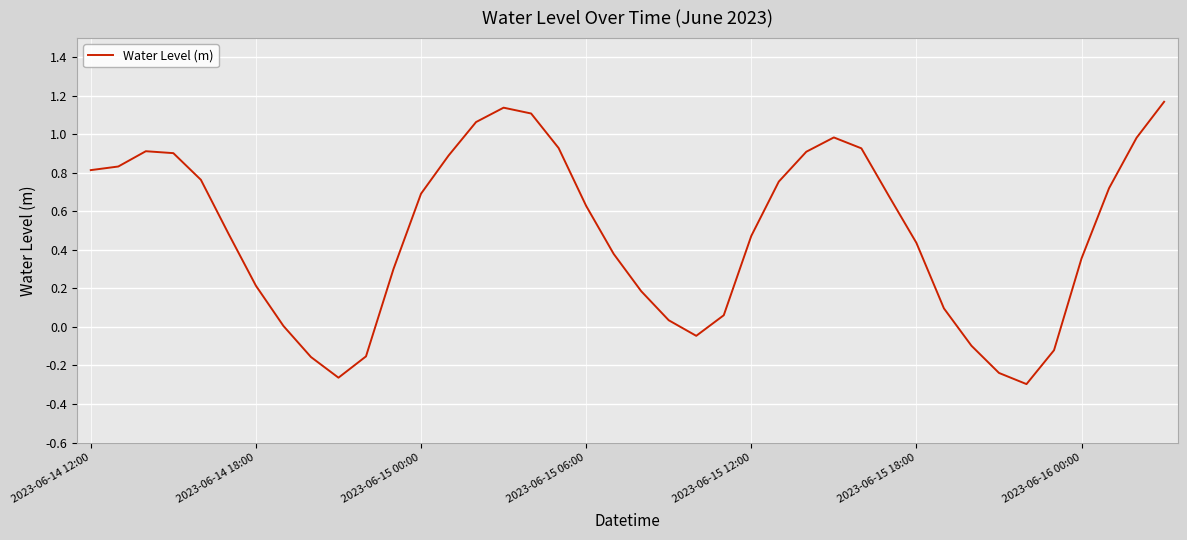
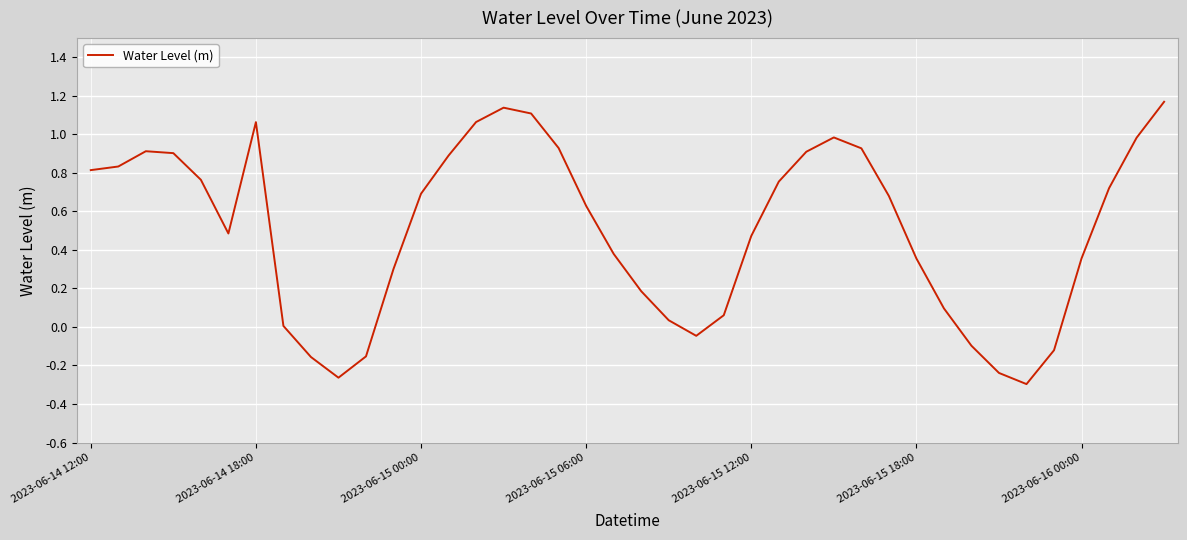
2023-06-14 18:00: 0.21 -> 1.06
2023-06-15 18:00: 0.44 -> 0.36
